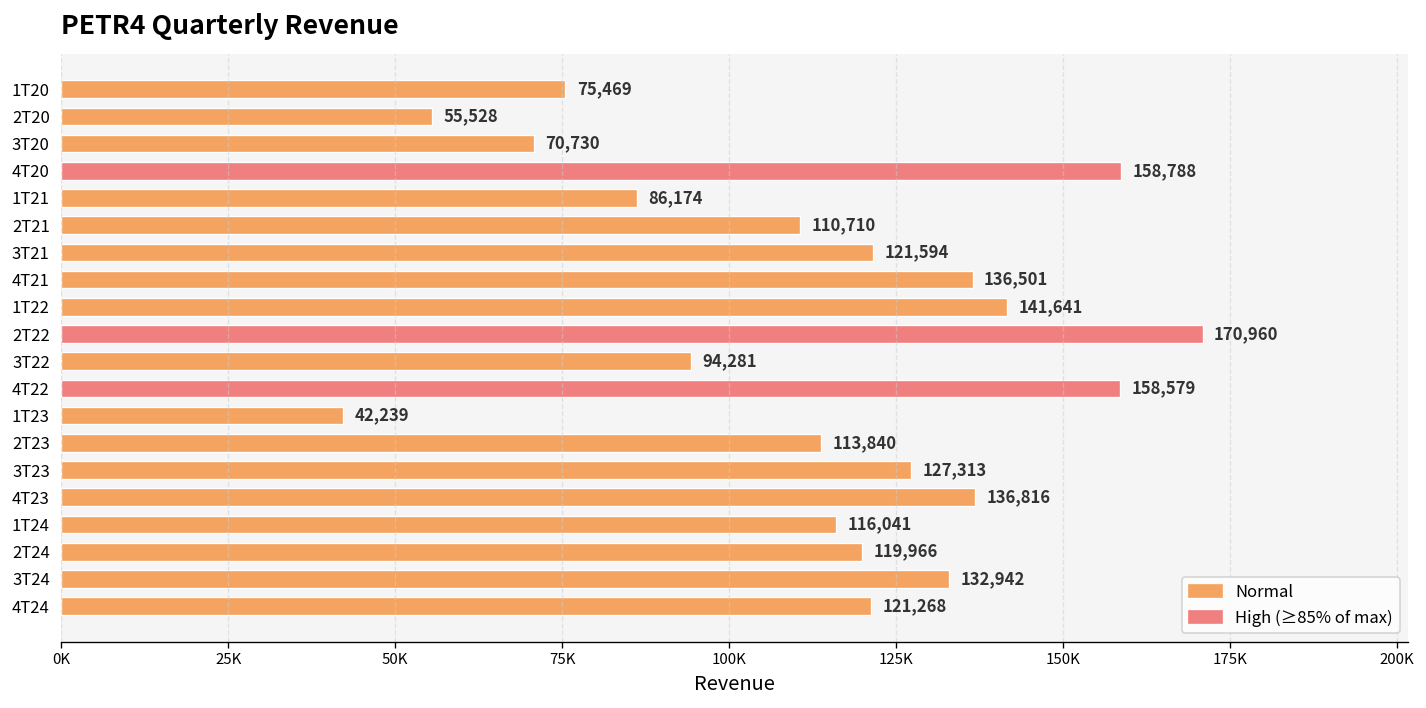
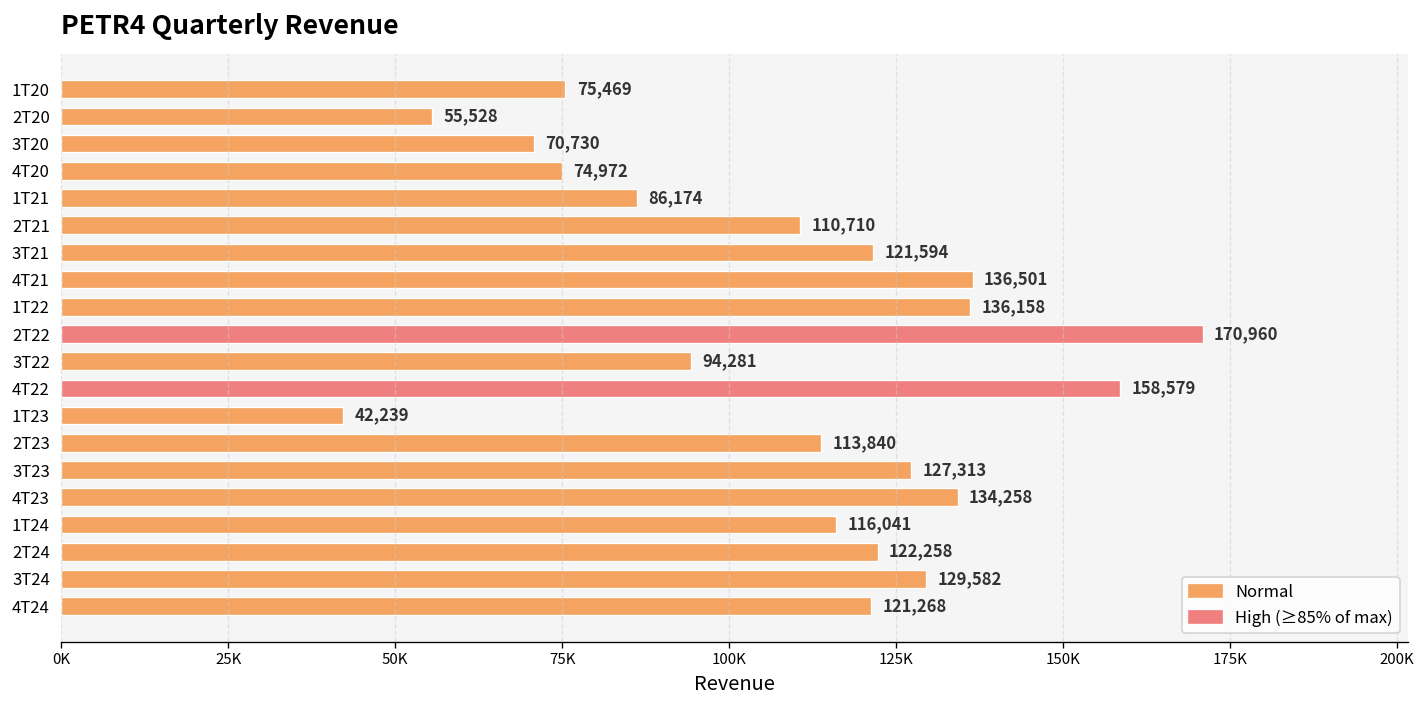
4T20: 158,788 -> 74,972
1T22: 141,641 -> 136,158
4T23: 136,816 -> 134,258
2T24: 119,966 -> 122,258
3T24: 132,942 -> 129,582
